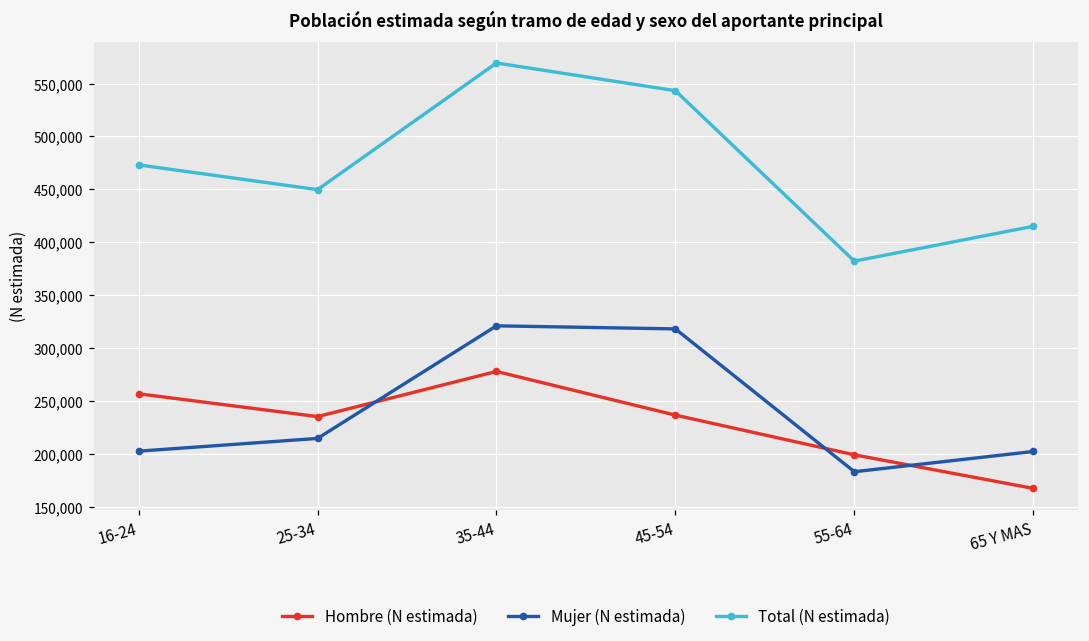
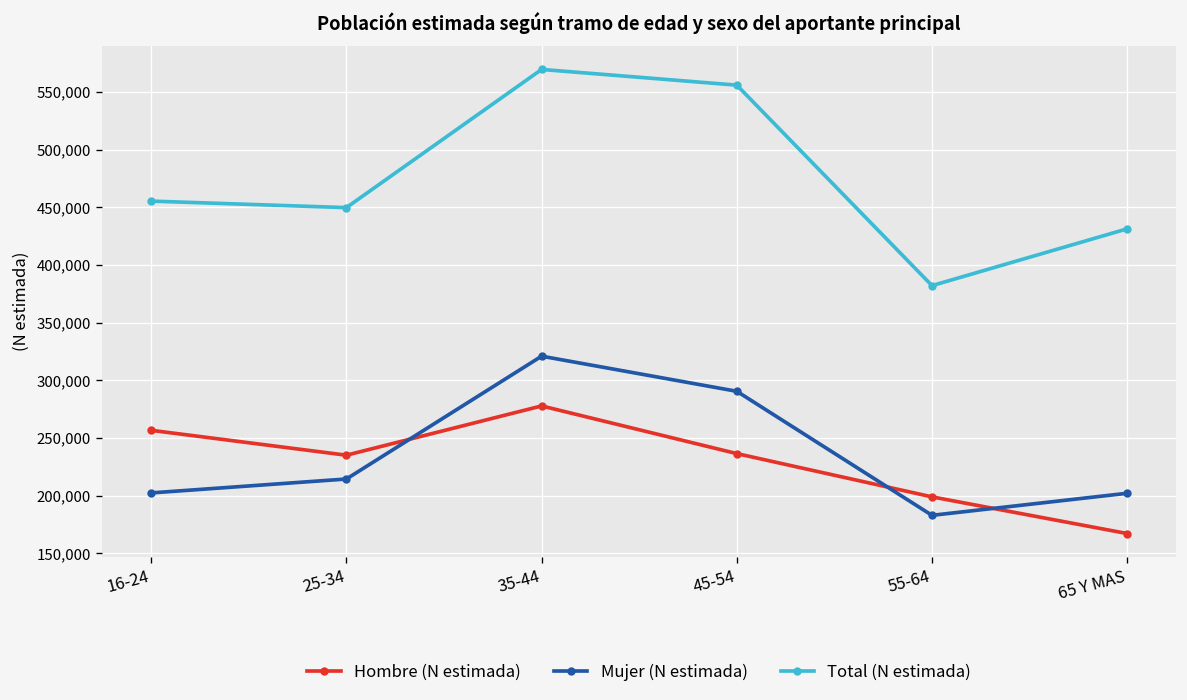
Total (N estimada), 16-24: 470,000 -> 460,000
Mujer (N estimada), 45-54: 320,000 -> 290,000
Total (N estimada), 45-54: 540,000 -> 560,000
Total (N estimada), 65 Y MAS: 420,000 -> 430,000
